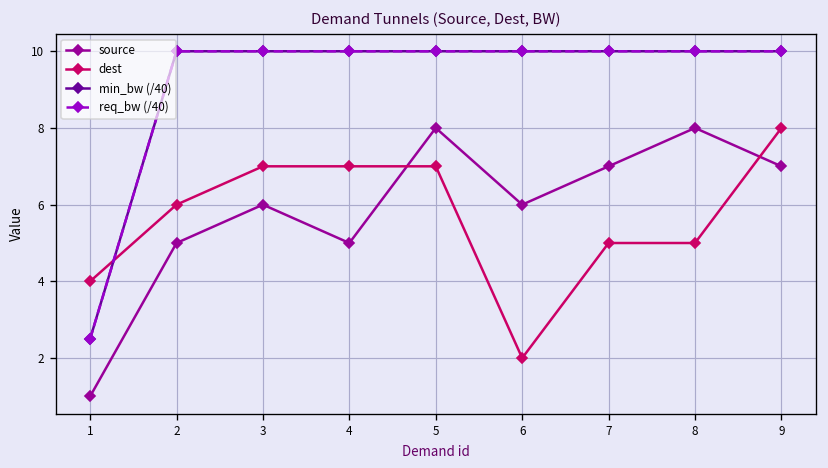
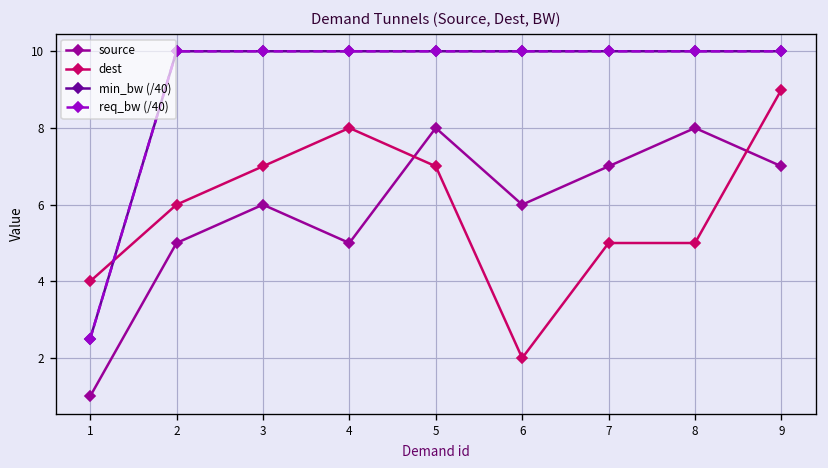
dest, 4: 7 -> 8
dest, 9: 8 -> 9
